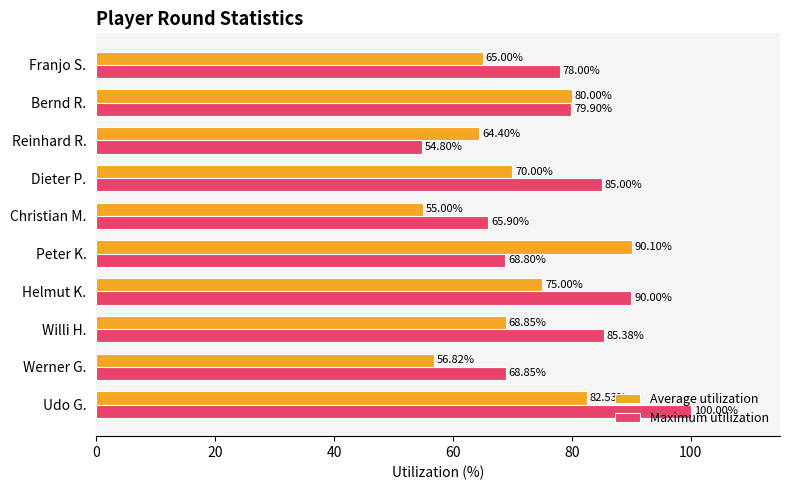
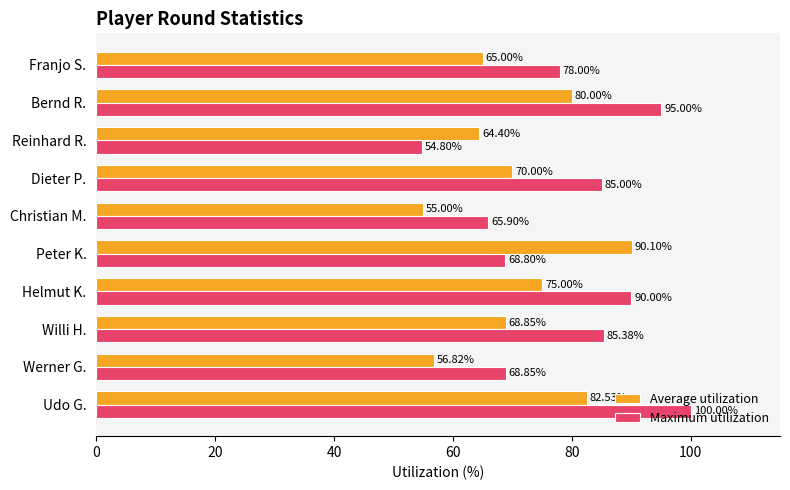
Maximum utilization, Bernd R.: 79.90% -> 95.00%
